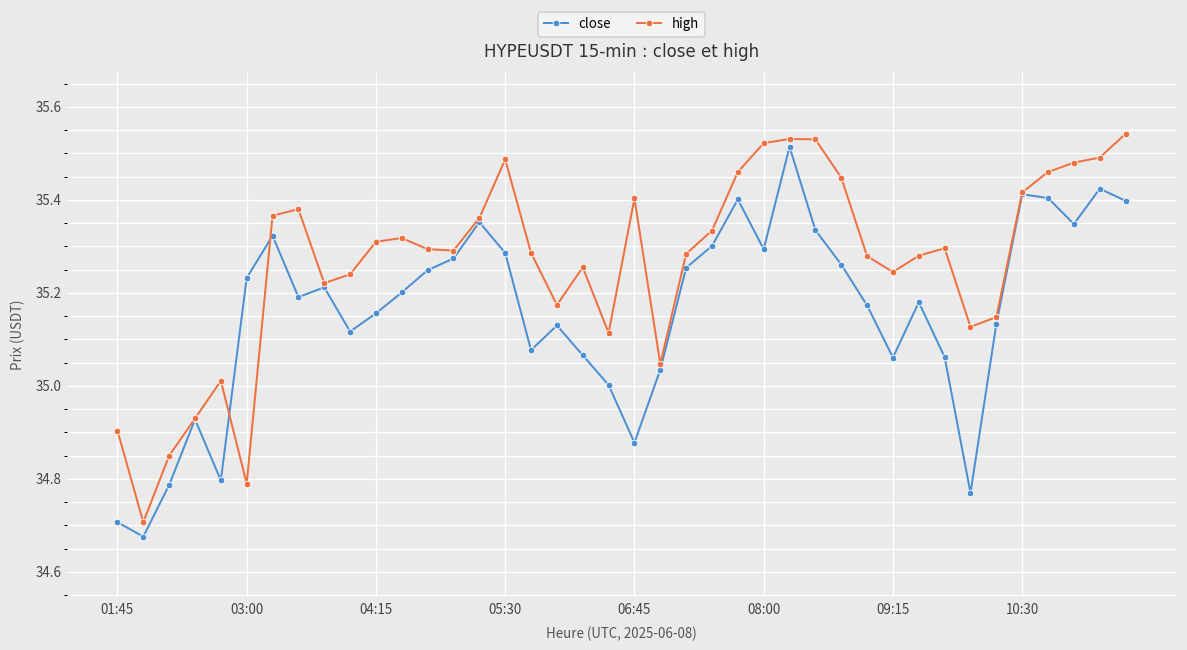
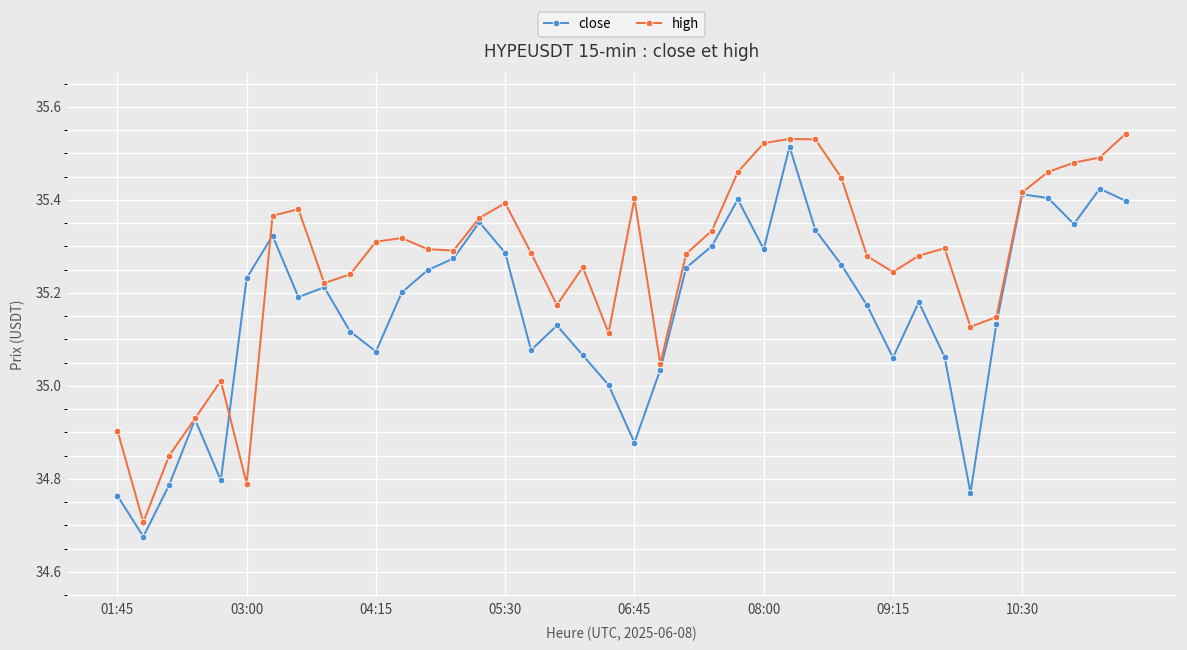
close, 01:45: 34.71 -> 34.76
close, 04:15: 35.16 -> 35.07
high, 05:30: 35.49 -> 35.39
